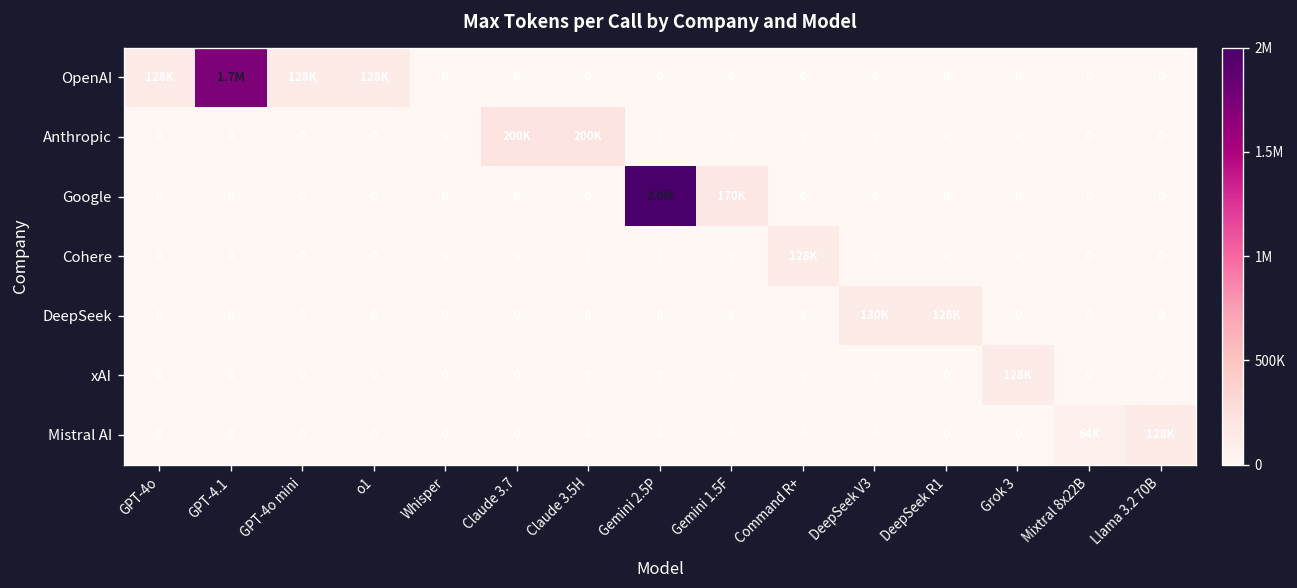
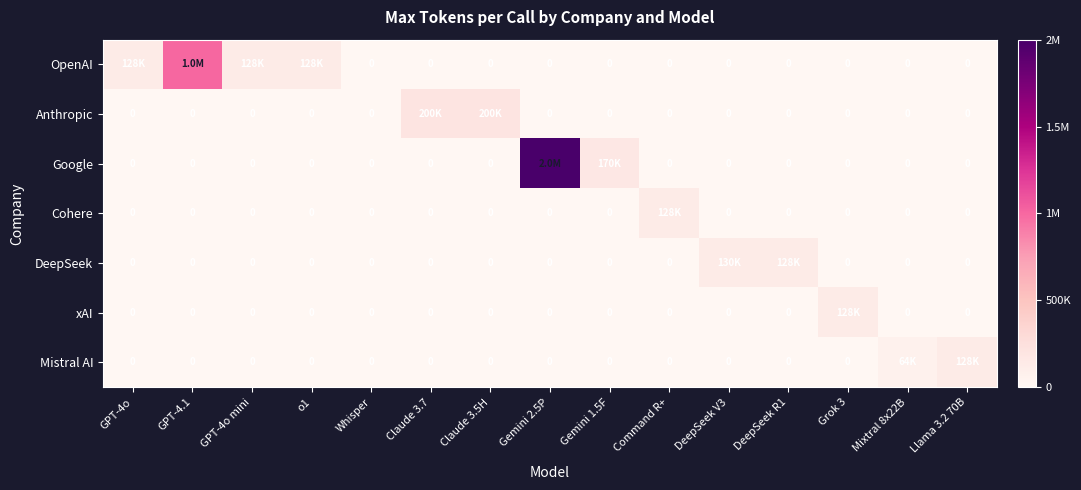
OpenAI, GPT-4.1: 1.7M -> 1.0M
